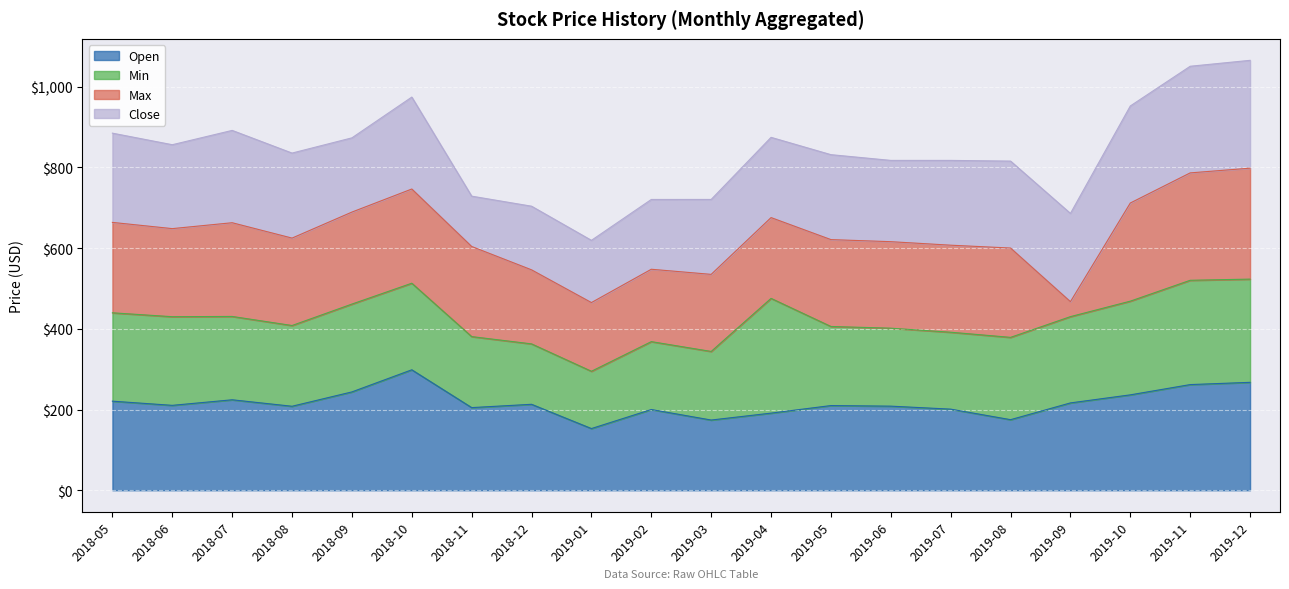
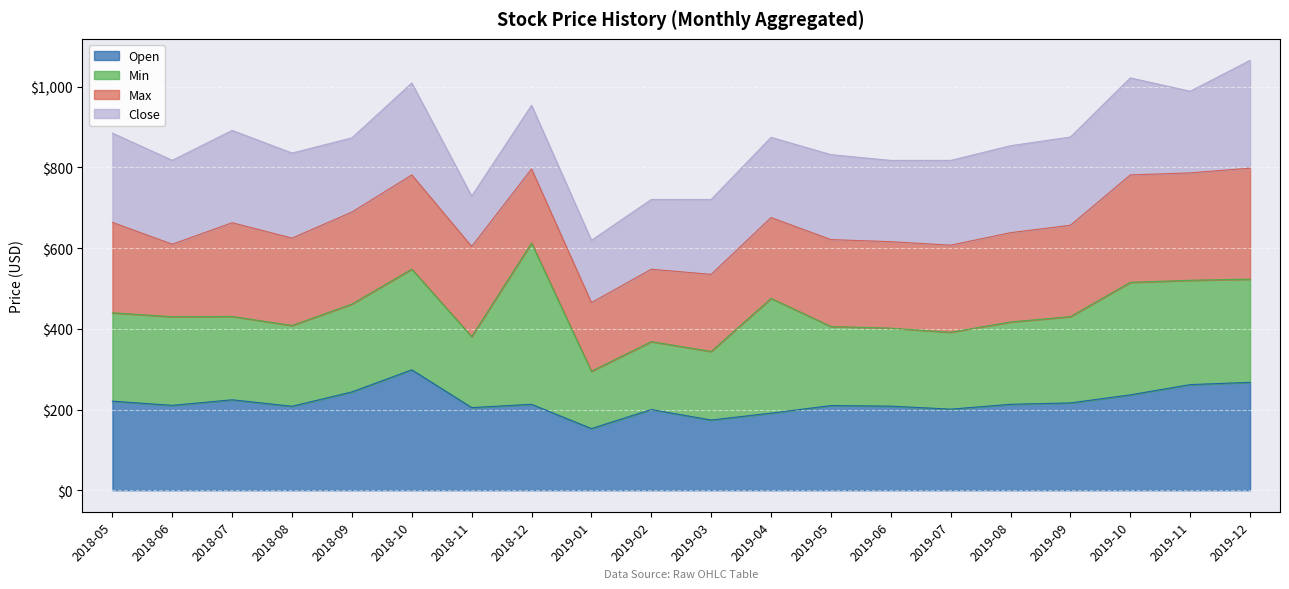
Max, 2018-06: $220 -> $180
Min, 2018-10: $210 -> $250
Min, 2018-12: $150 -> $400
Open, 2019-08: $170 -> $210
Max, 2019-09: $40 -> $230
Min, 2019-10: $230 -> $280
Max, 2019-10: $240 -> $270
Close, 2019-11: $260 -> $200
